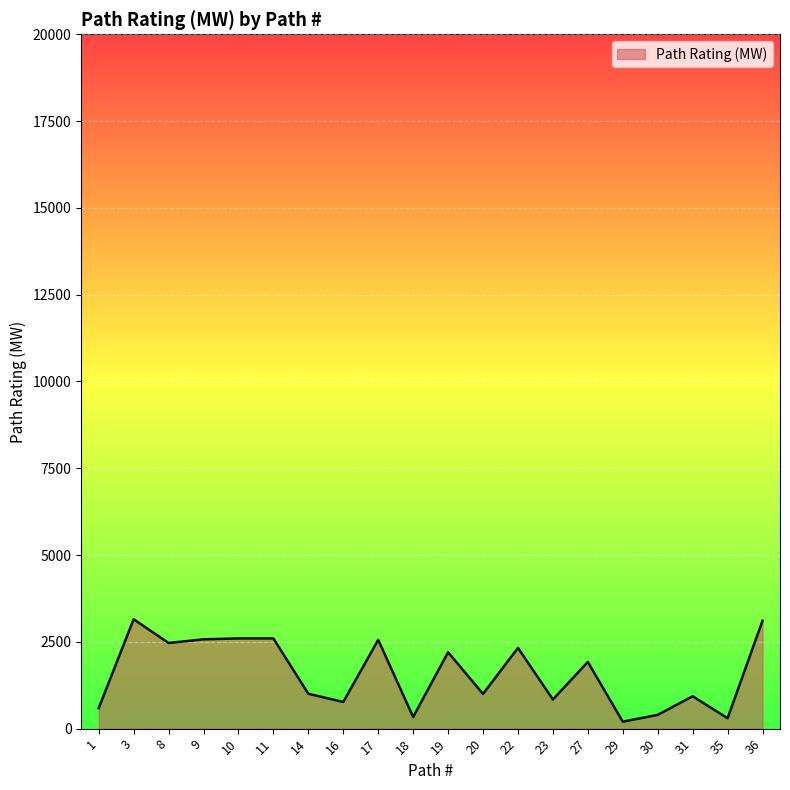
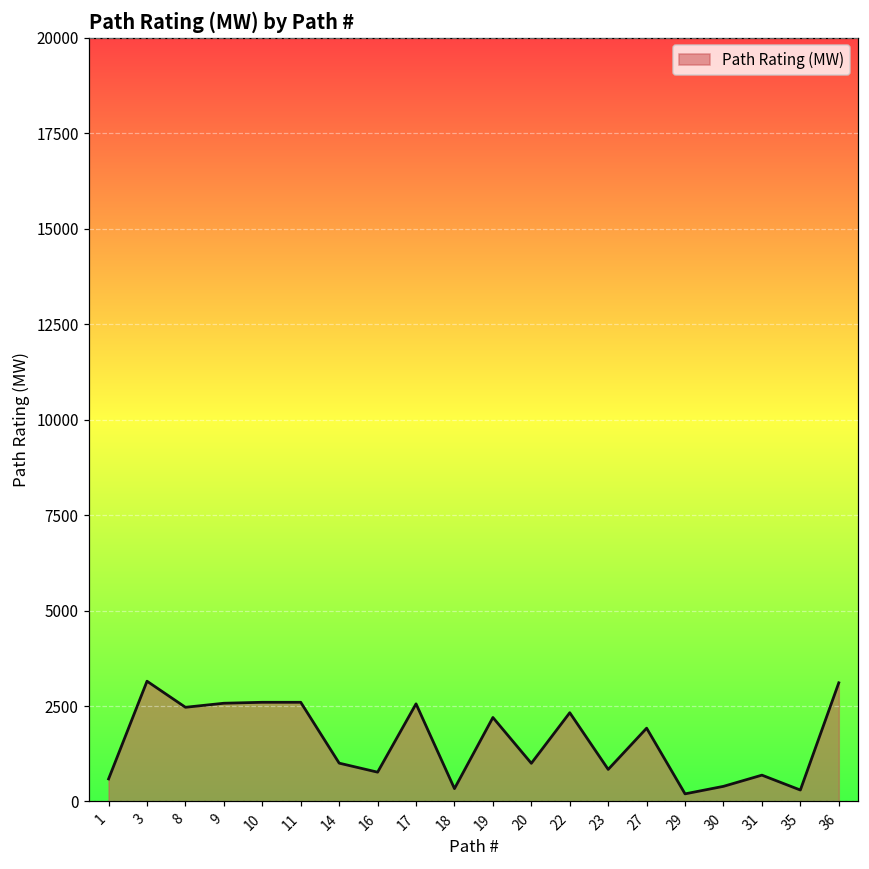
31: 900 -> 700
